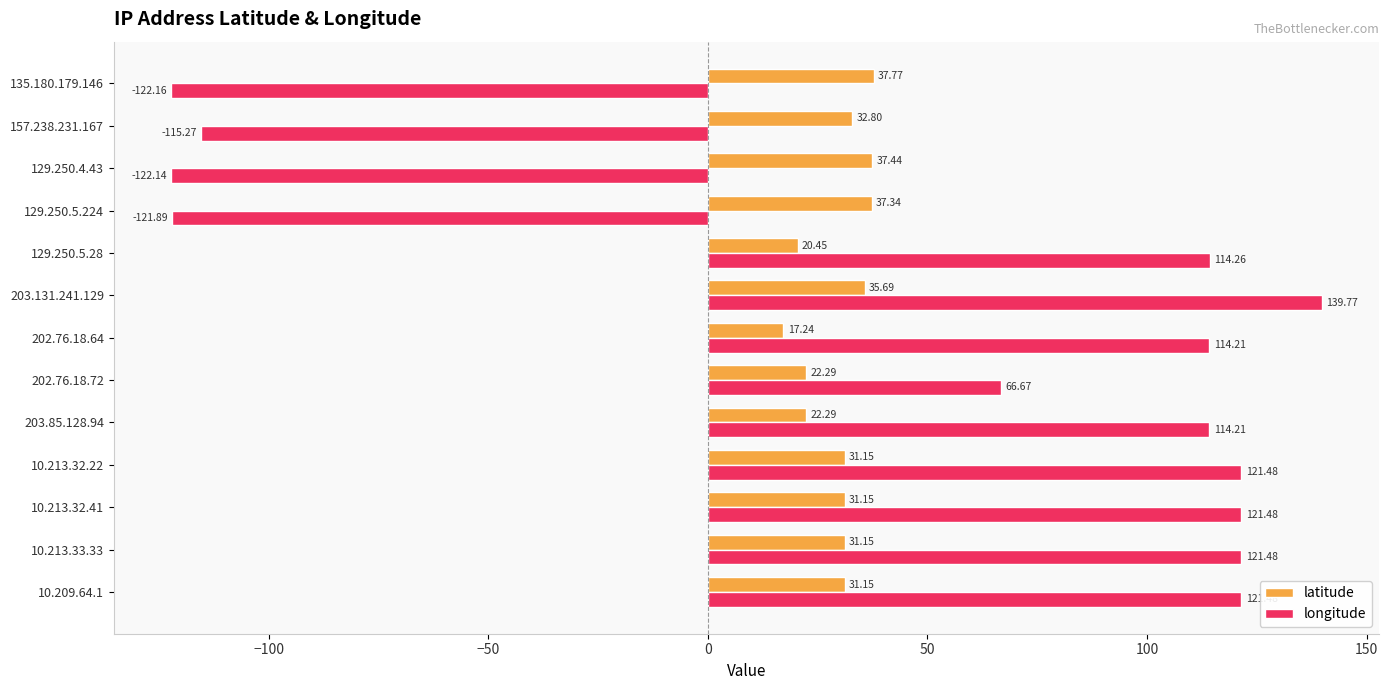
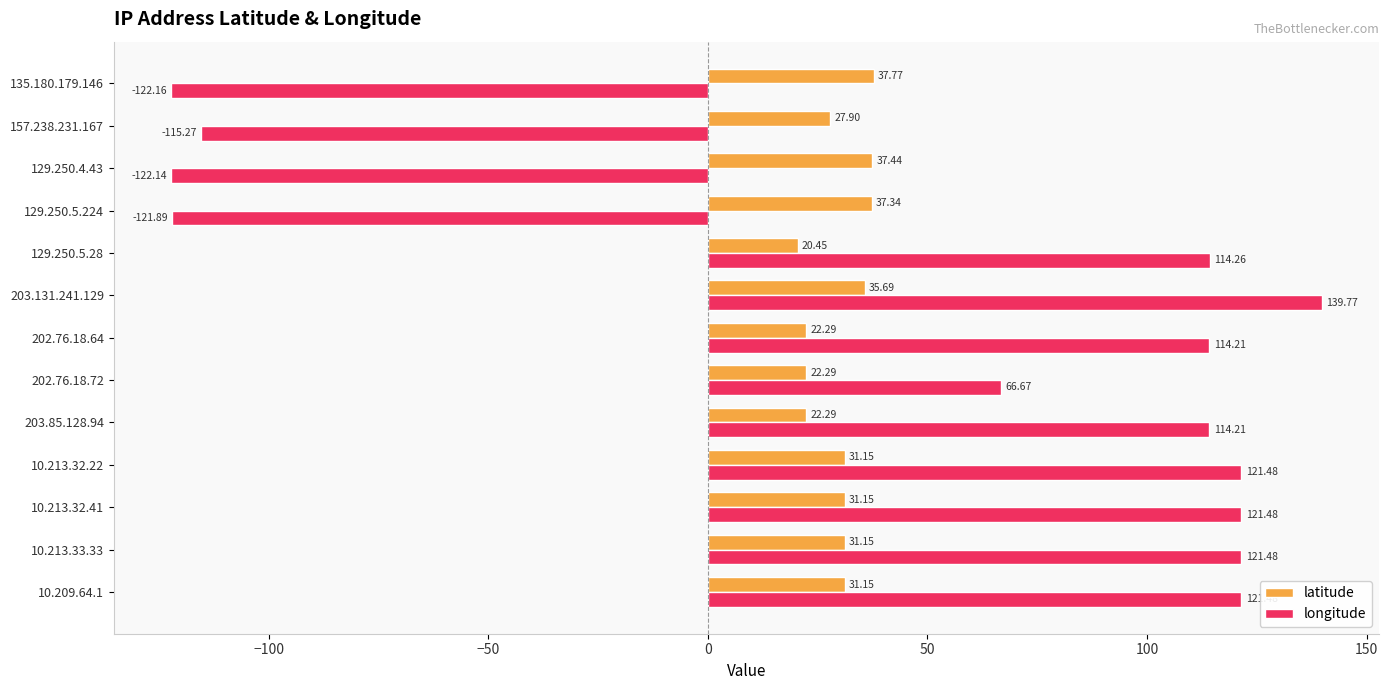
latitude, 157.238.231.167: 32.80 -> 27.90
latitude, 202.76.18.64: 17.24 -> 22.29
